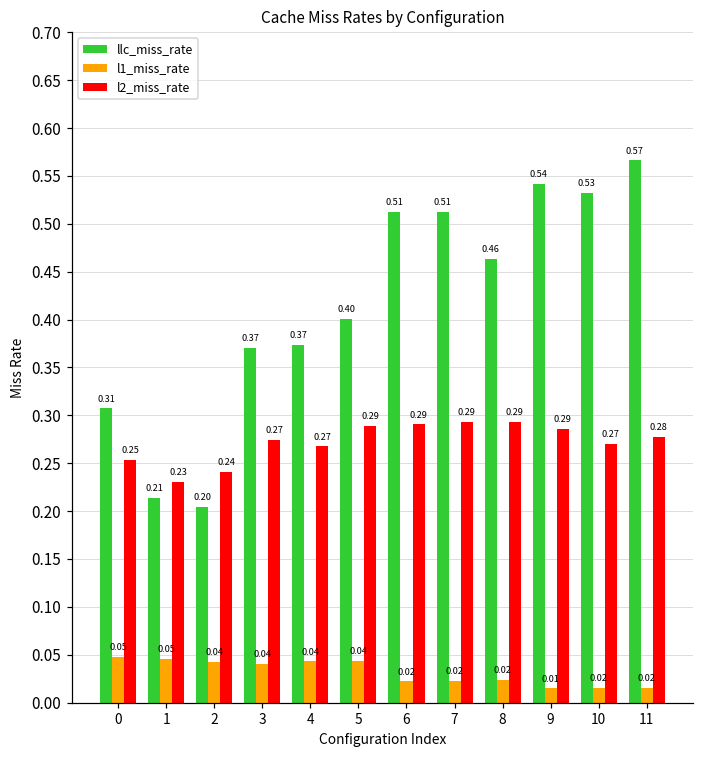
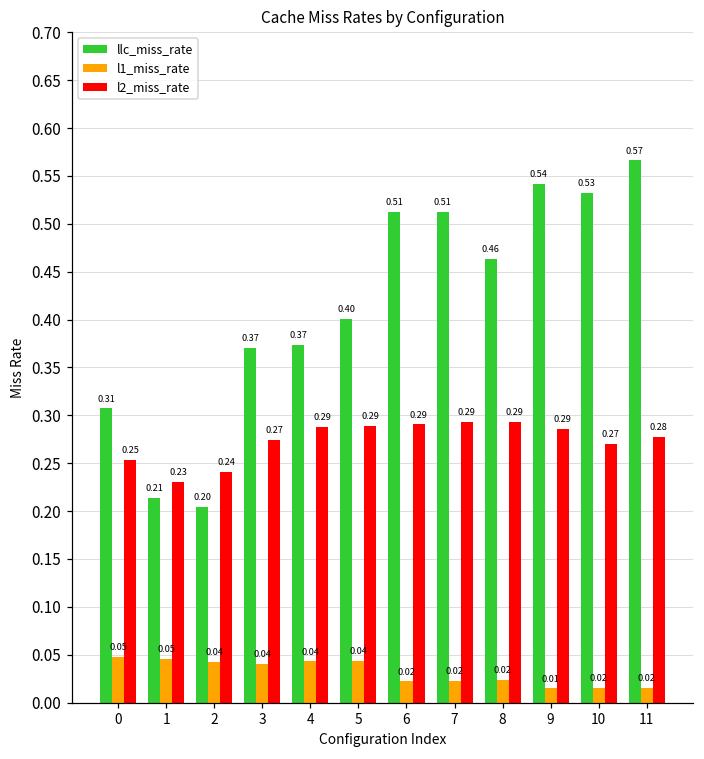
l2_miss_rate, 4: 0.27 -> 0.29
